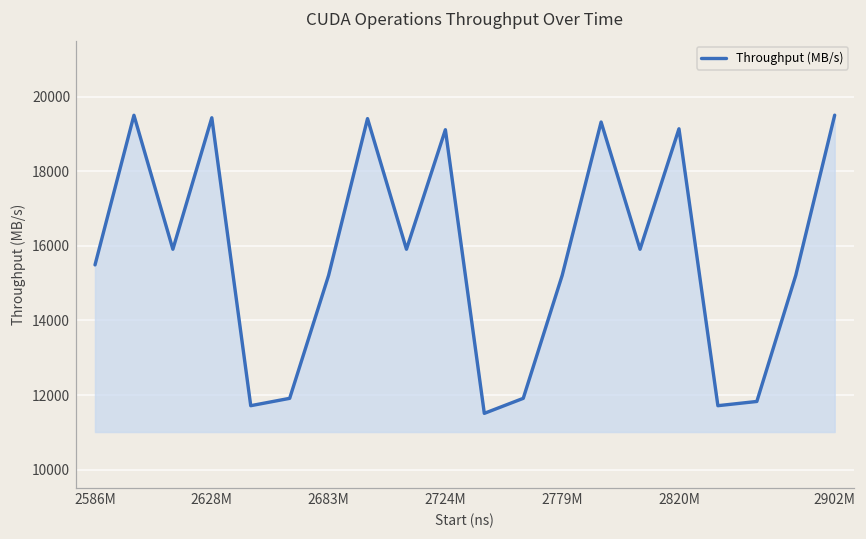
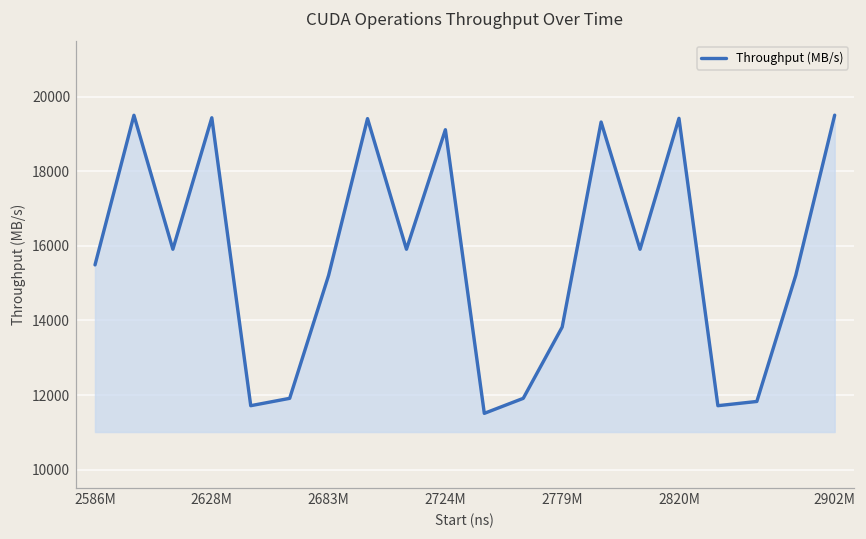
2779M: 15200 -> 13800
2820M: 19100 -> 19400
